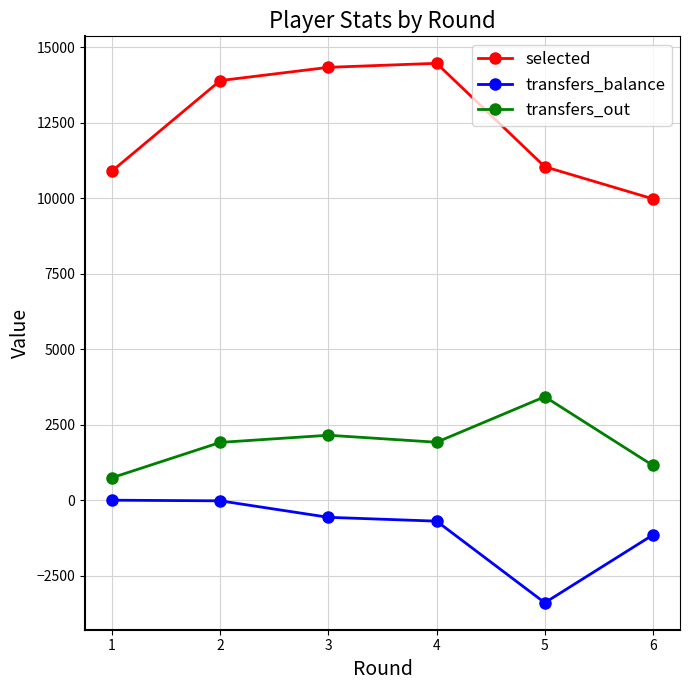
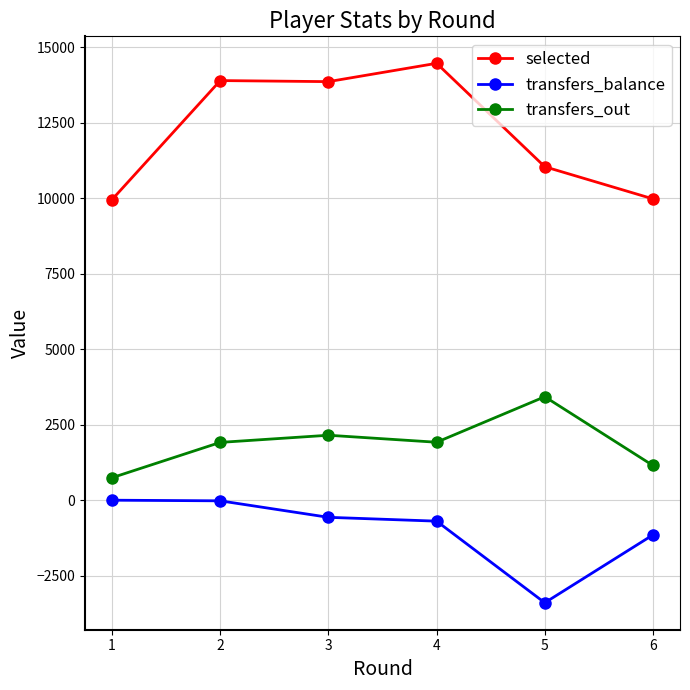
selected, 1: 10900 -> 10000
selected, 3: 14300 -> 13900
